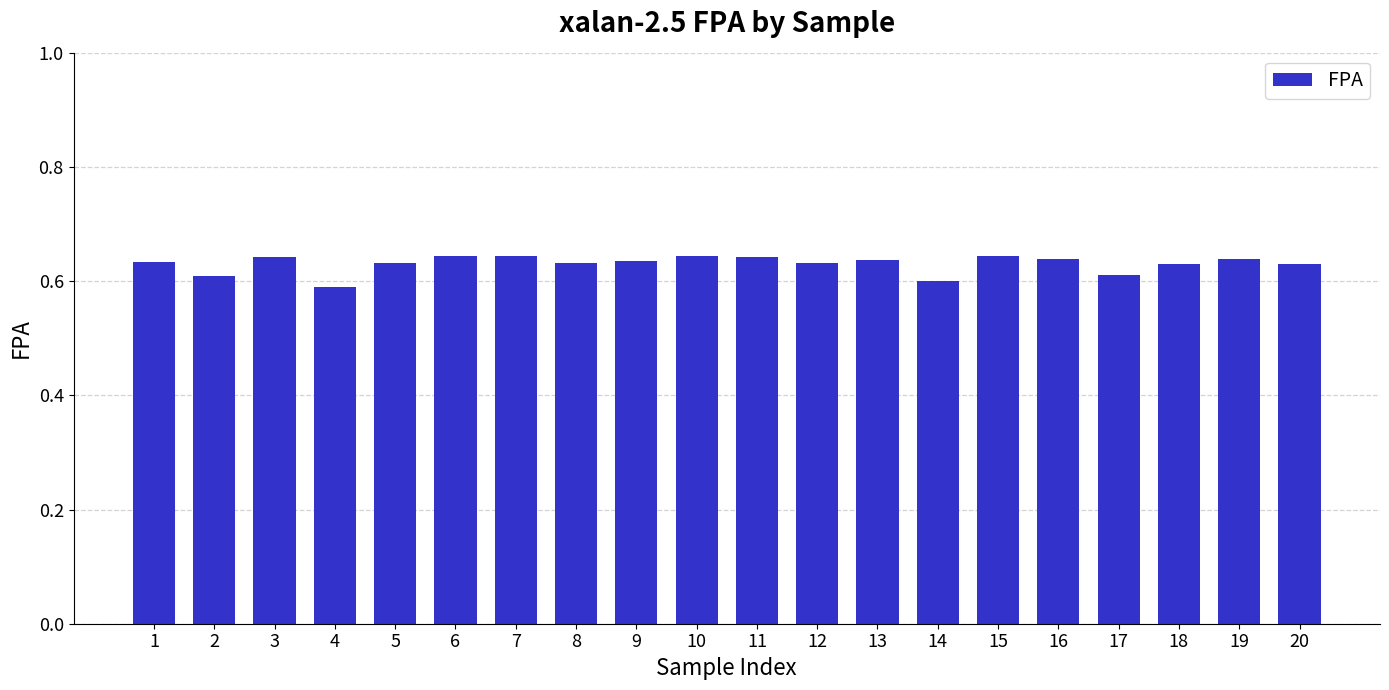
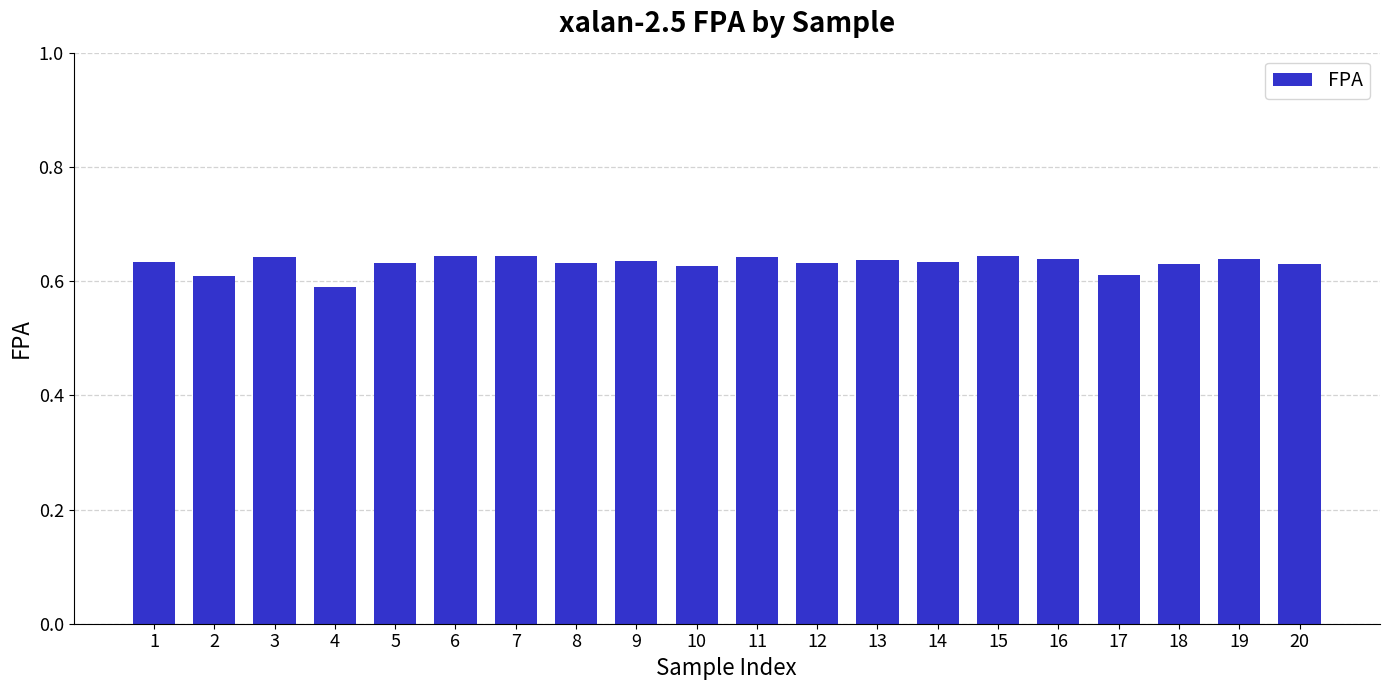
10: 0.64 -> 0.63
14: 0.60 -> 0.63
